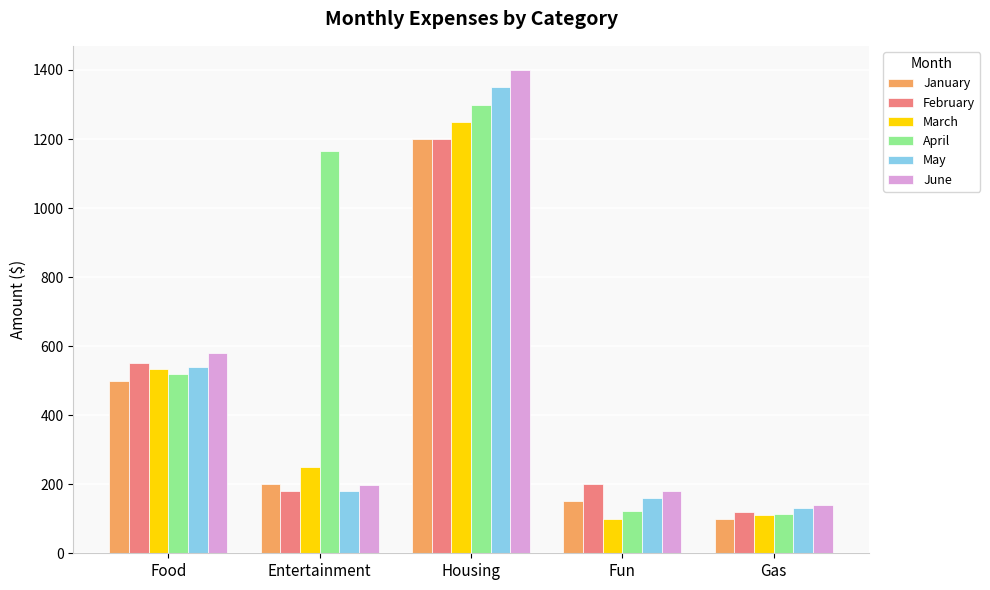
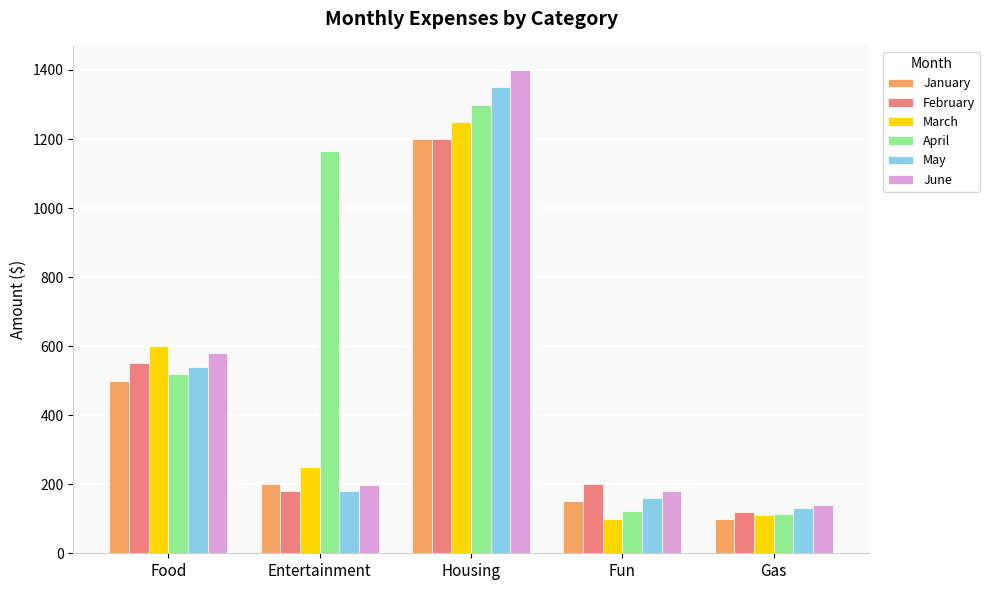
March, Food: 530 -> 600
